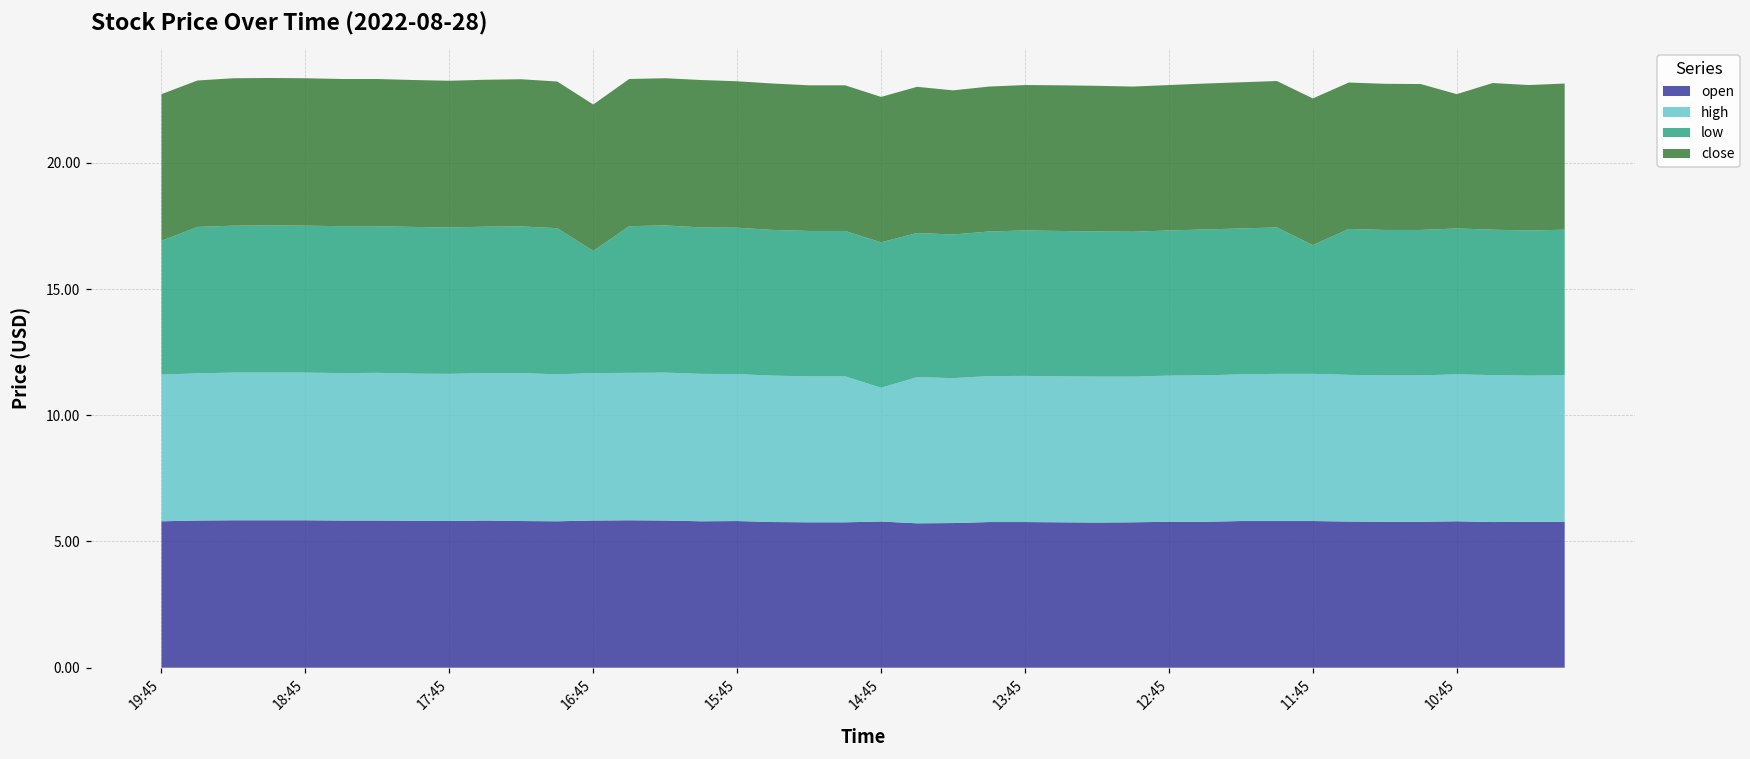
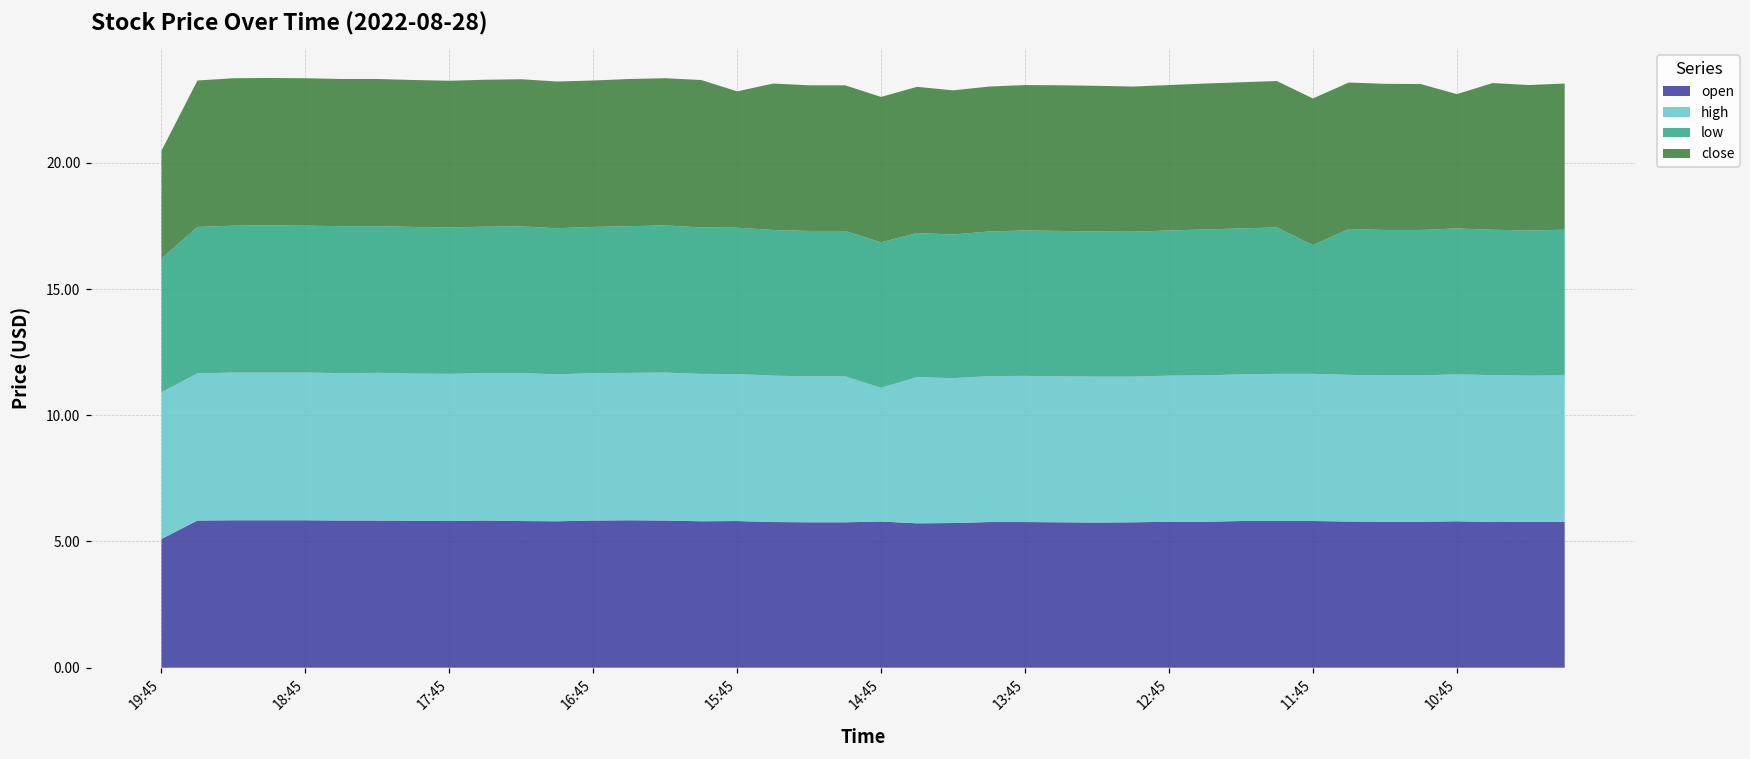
open, 19:45: 5.8 -> 5.1
close, 19:45: 5.8 -> 4.3
low, 16:45: 4.8 -> 5.8
close, 15:45: 5.8 -> 5.4
